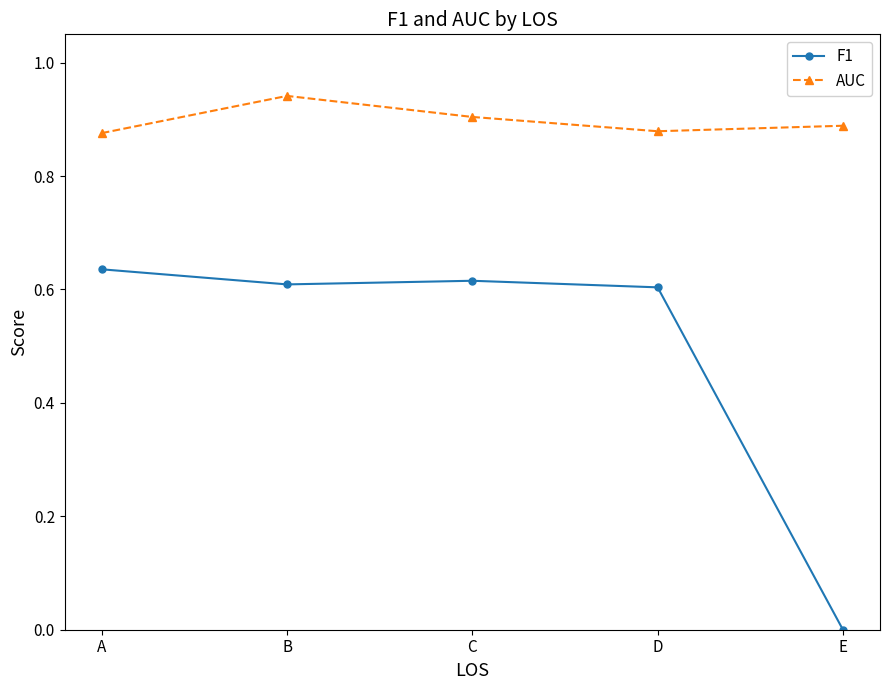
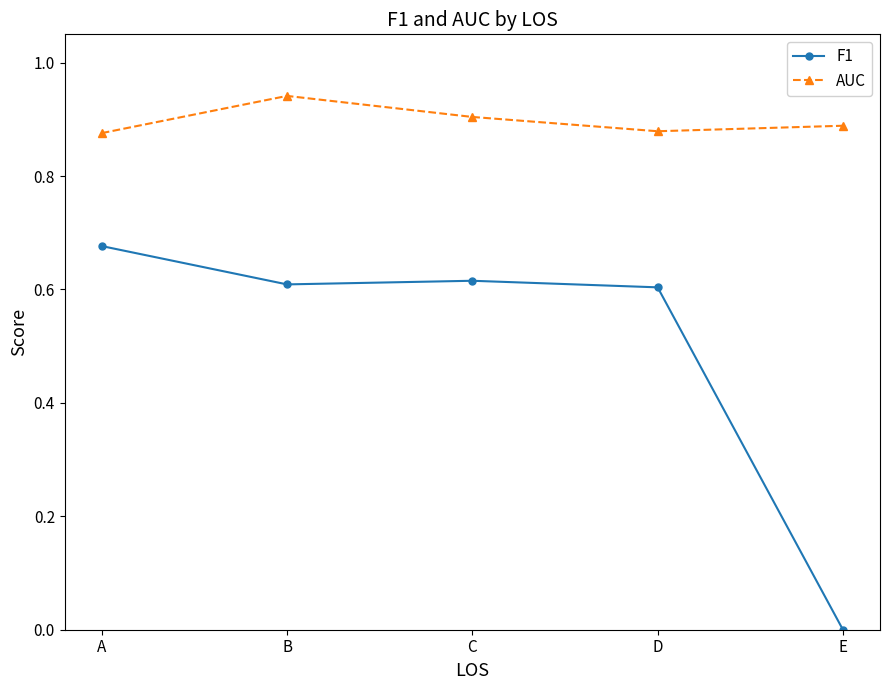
F1, A: 0.64 -> 0.68
